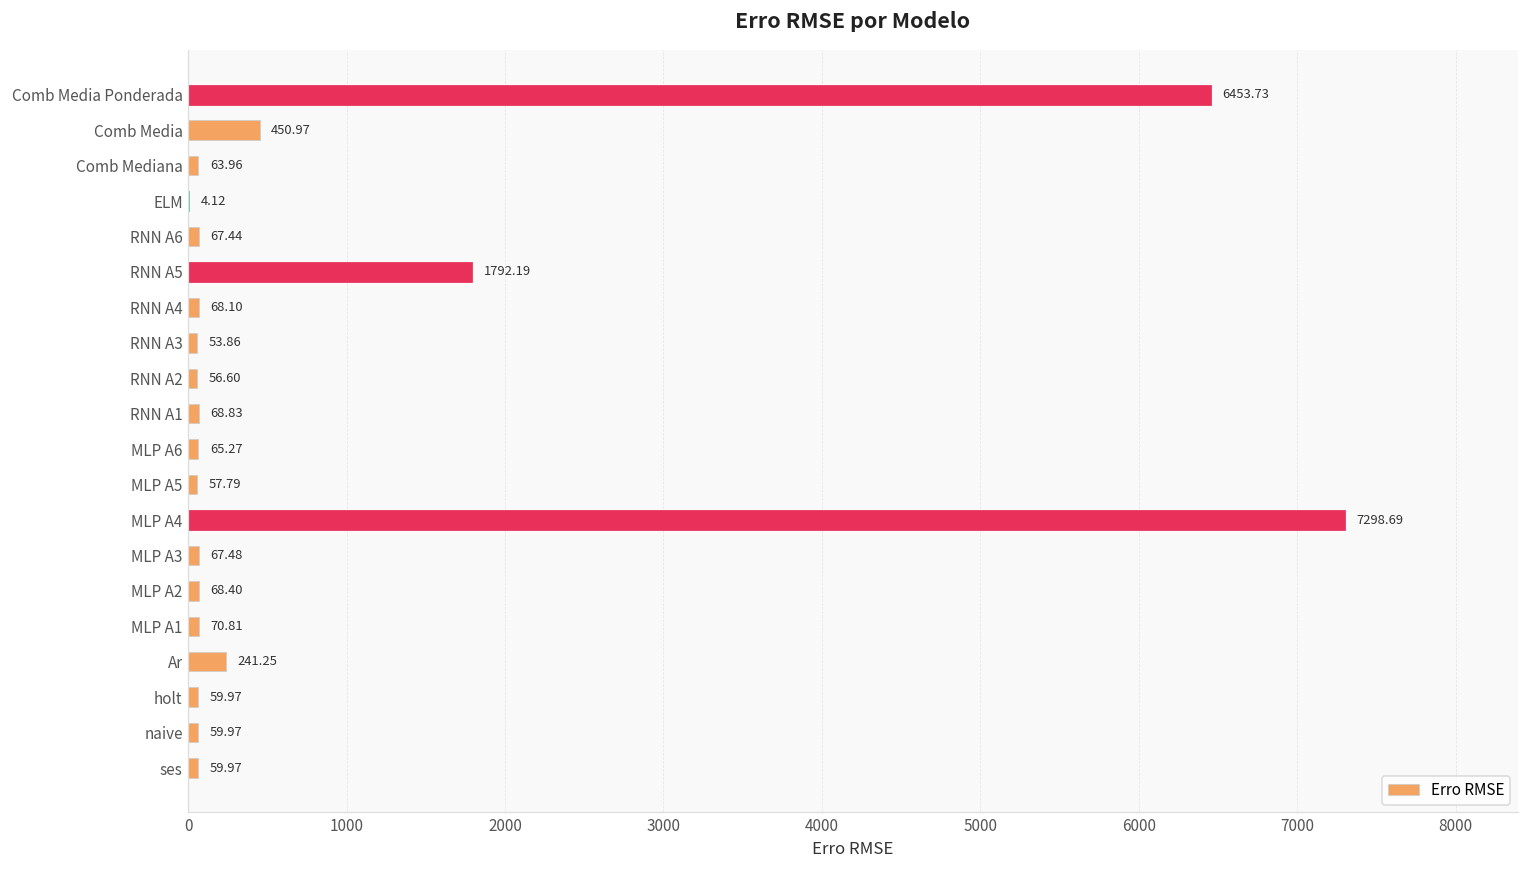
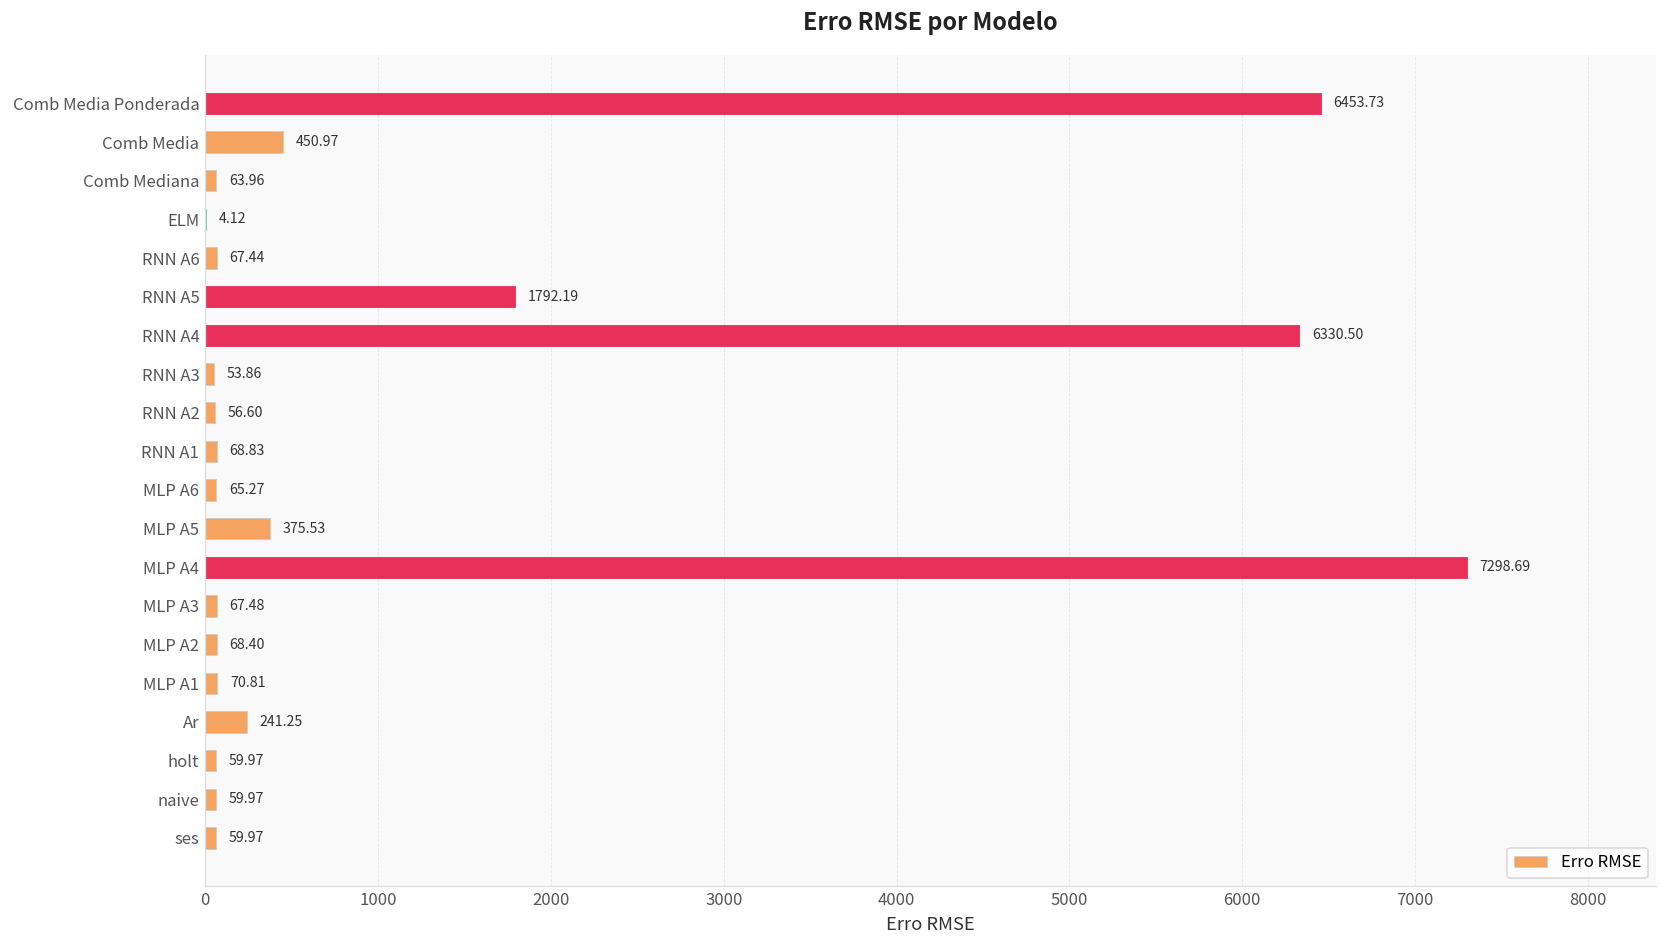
RNN A4: 68.10 -> 6330.50
MLP A5: 57.79 -> 375.53
